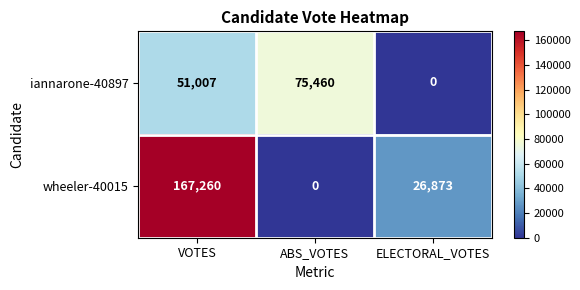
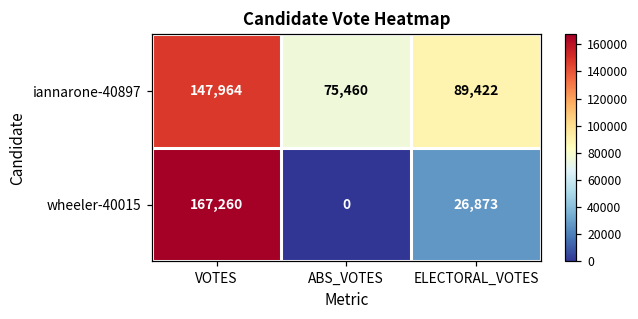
iannarone-40897, VOTES: 51,007 -> 147,964
iannarone-40897, ELECTORAL_VOTES: 0 -> 89,422
